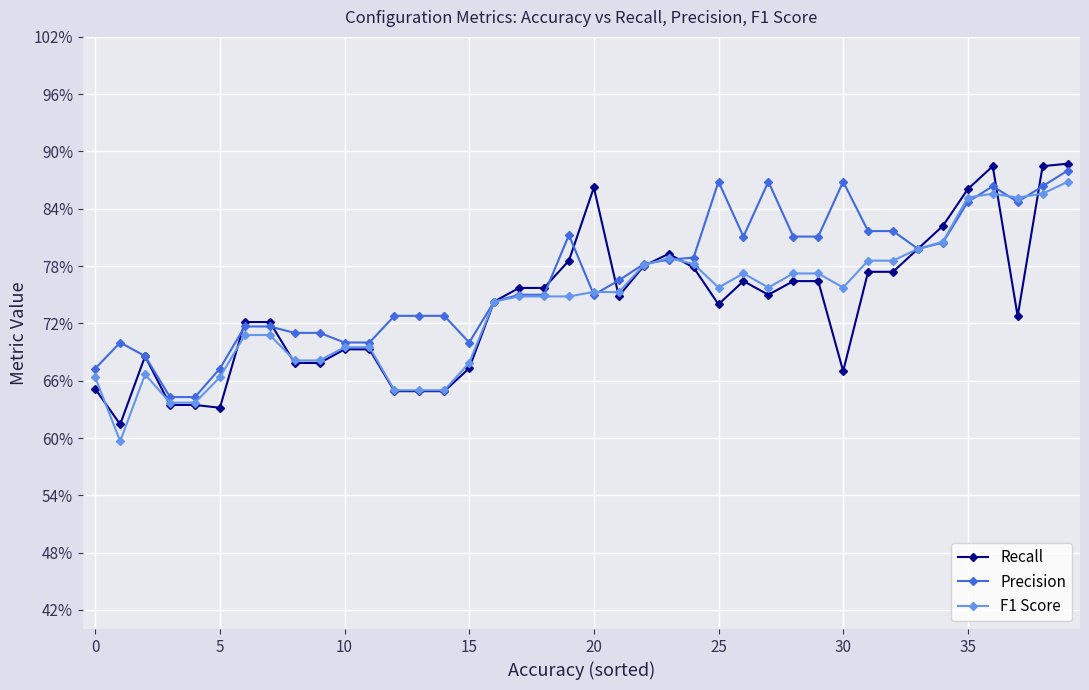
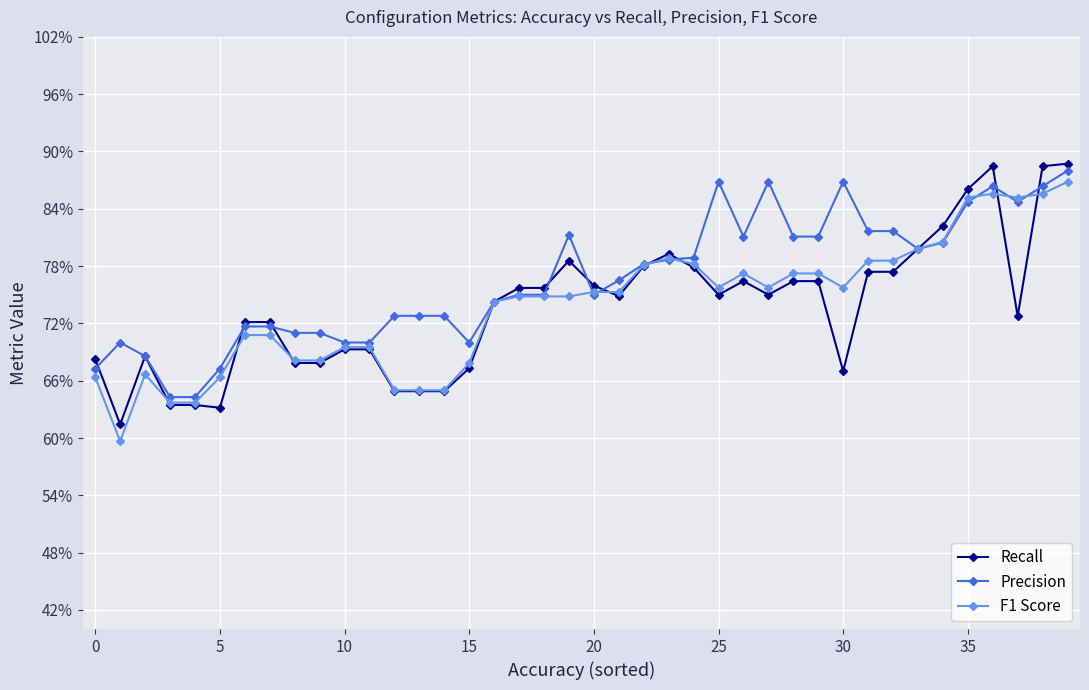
Recall, 0: 65% -> 68%
Recall, 20: 86% -> 76%
Recall, 25: 74% -> 75%
